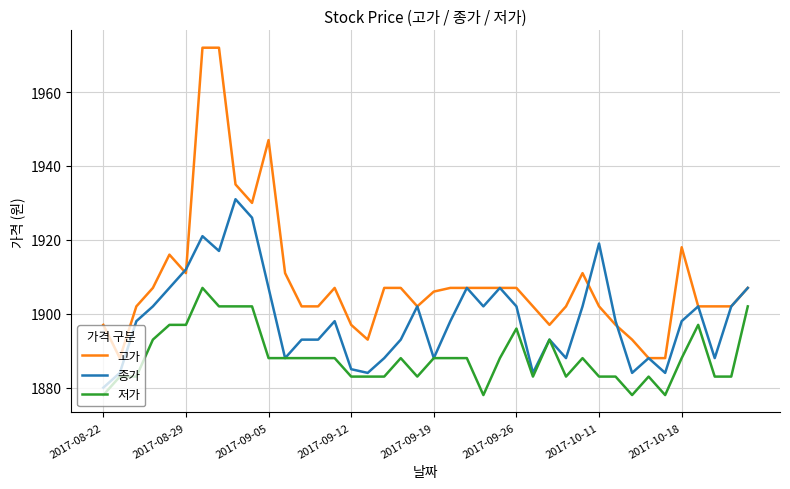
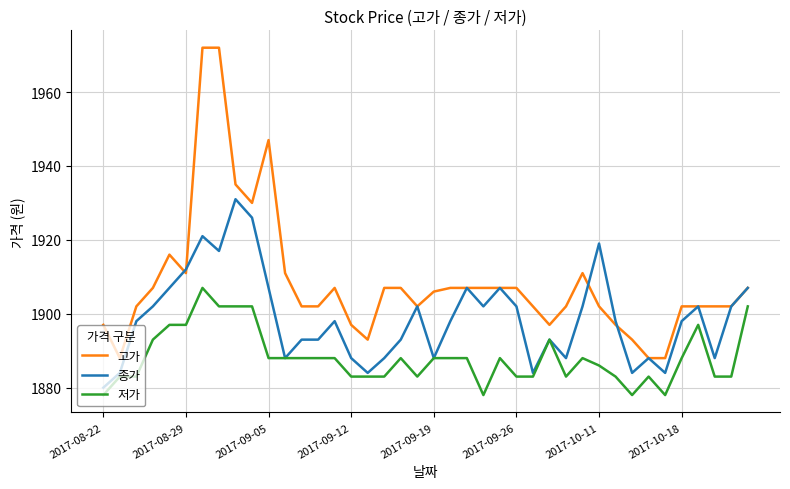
종가, 2017-09-12: 1885 -> 1888
저가, 2017-09-26: 1896 -> 1883
저가, 2017-10-11: 1883 -> 1886
고가, 2017-10-18: 1918 -> 1902
